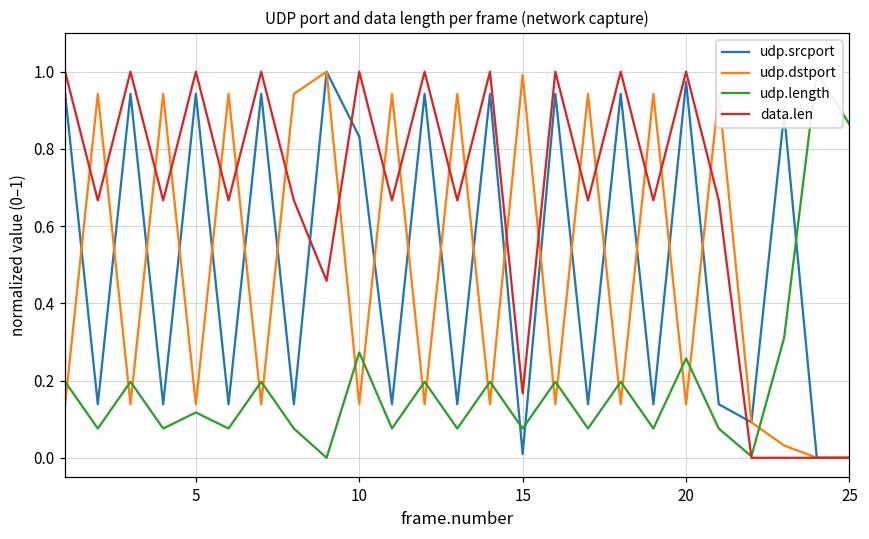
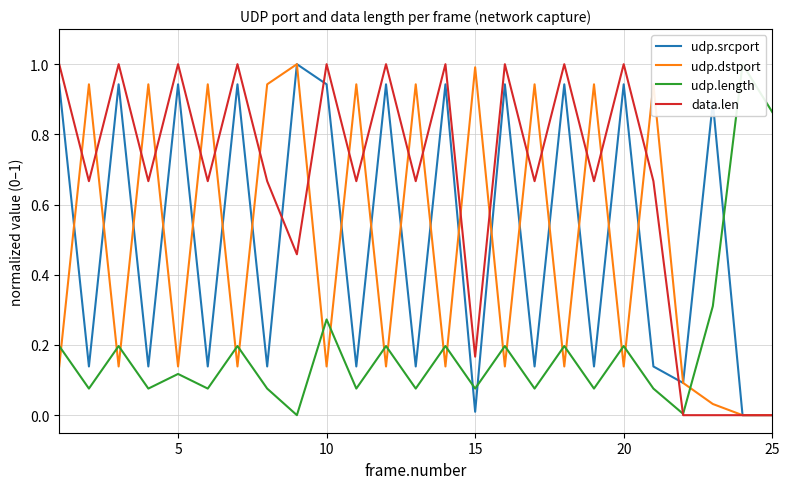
udp.srcport, 10: 0.83 -> 0.94
udp.srcport, 20: 0.97 -> 0.94
udp.length, 20: 0.26 -> 0.20
